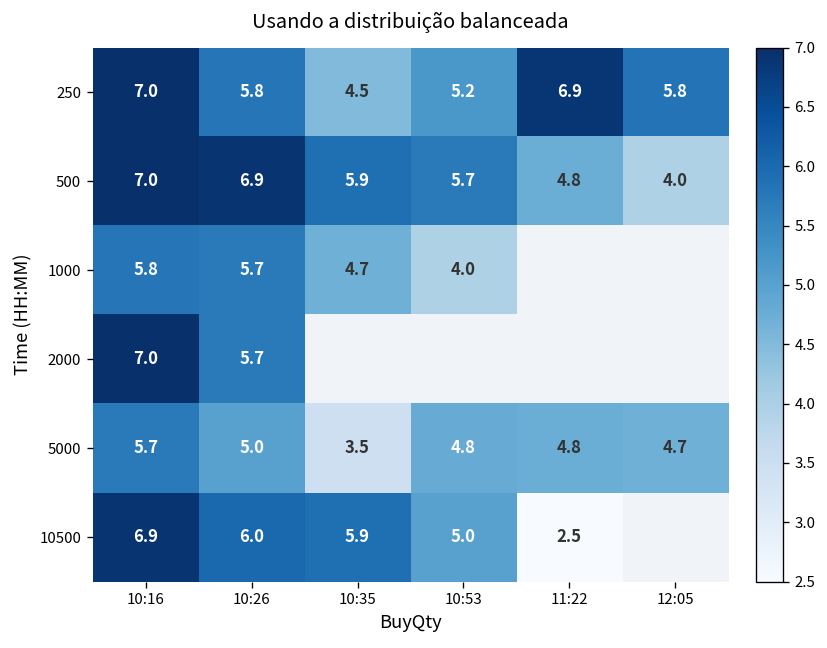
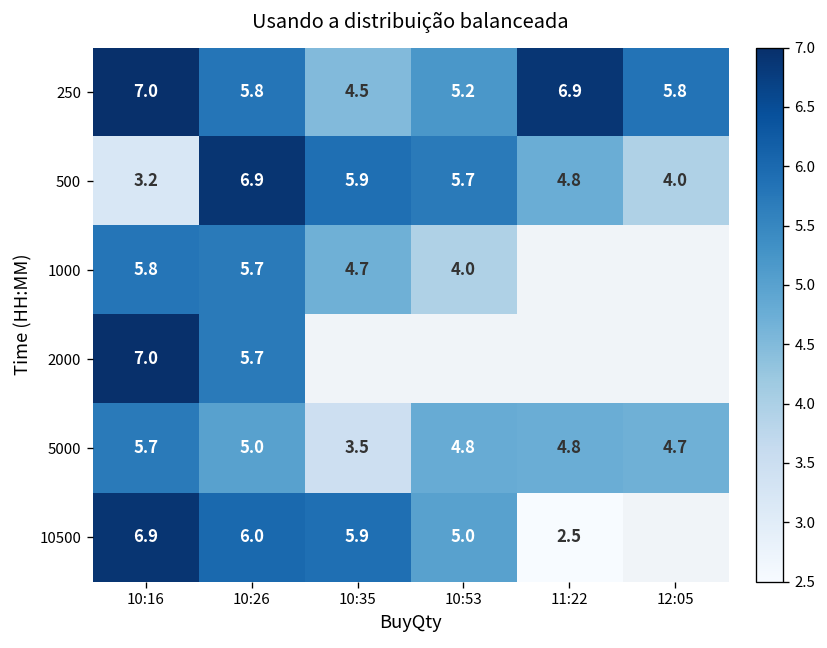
500, 10:16: 7.0 -> 3.2
